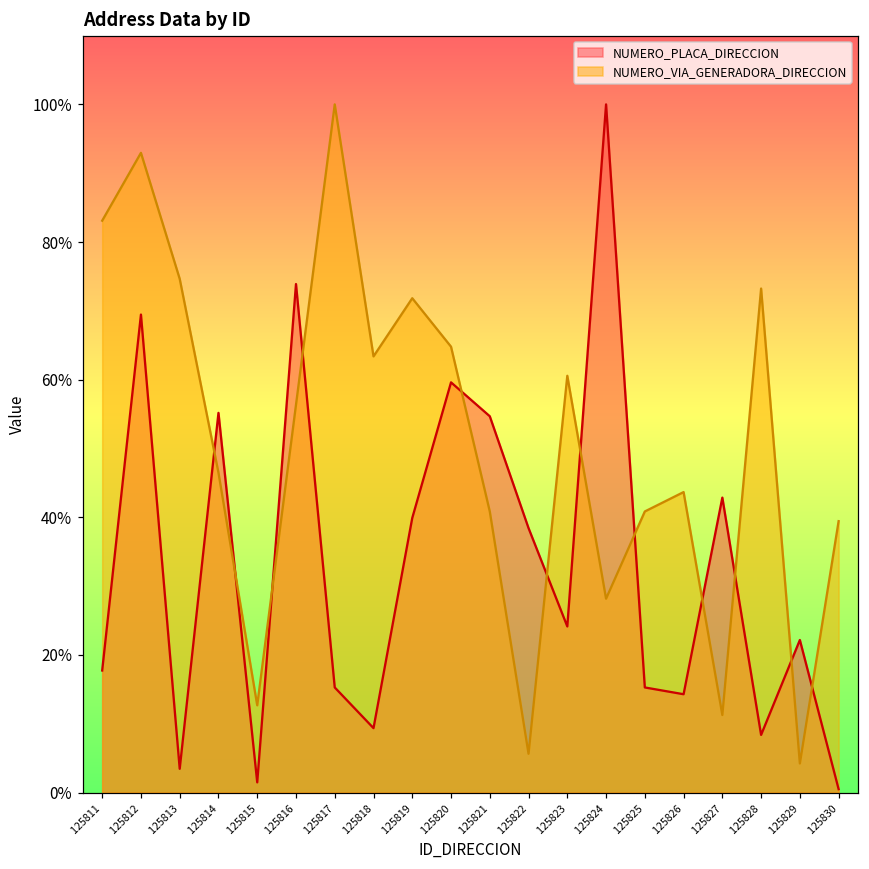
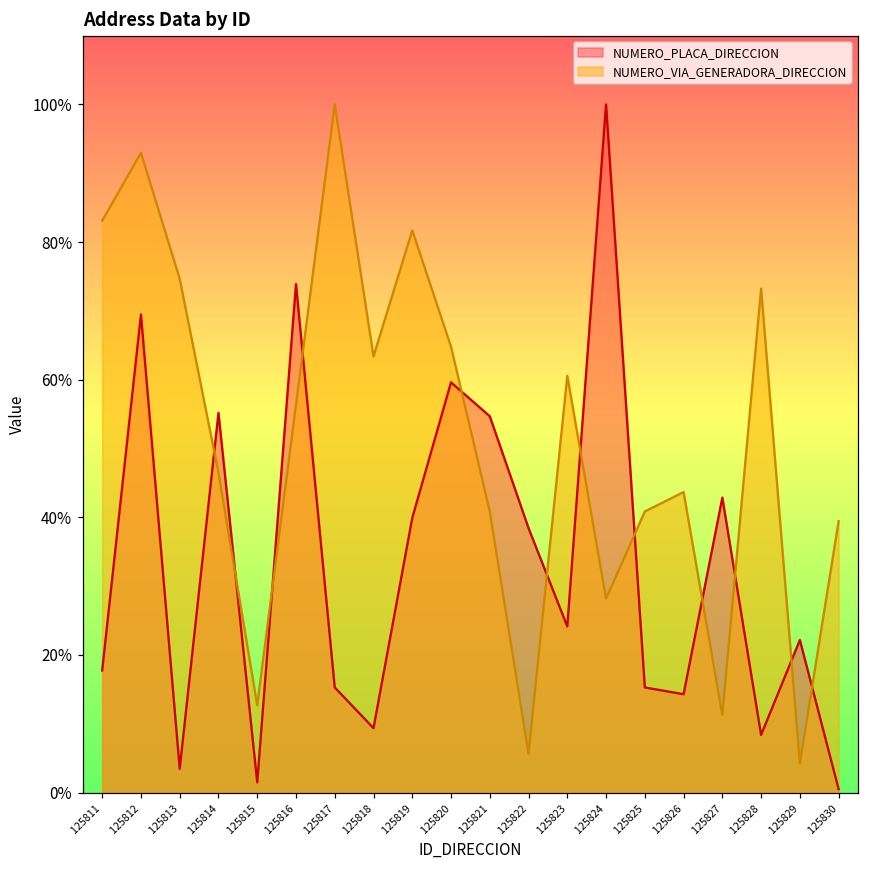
NUMERO_VIA_GENERADORA_DIRECCION, 125819: 72% -> 82%
